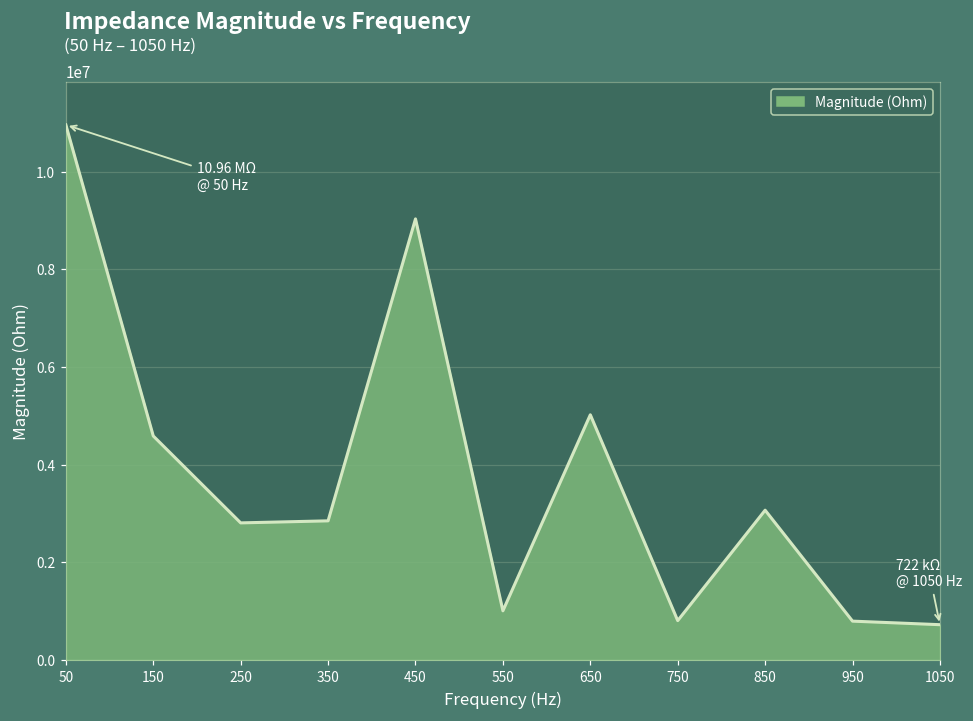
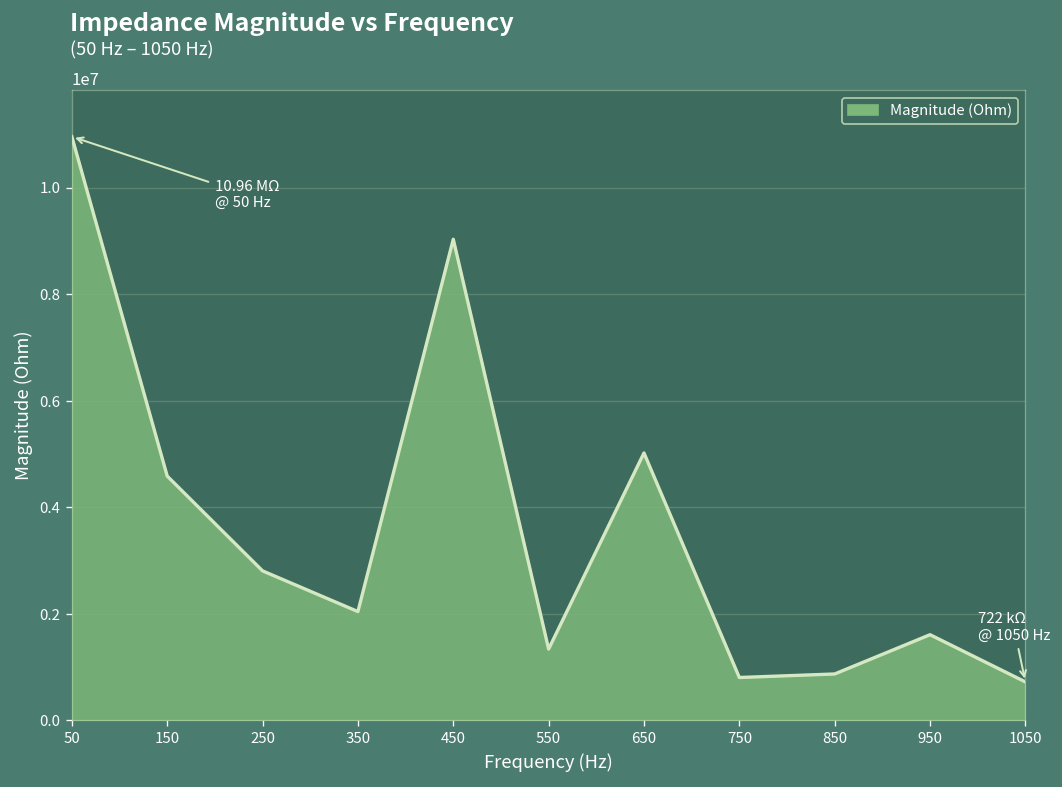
350: 2800000 -> 2000000
550: 1000000 -> 1300000
850: 3100000 -> 900000
950: 800000 -> 1600000
